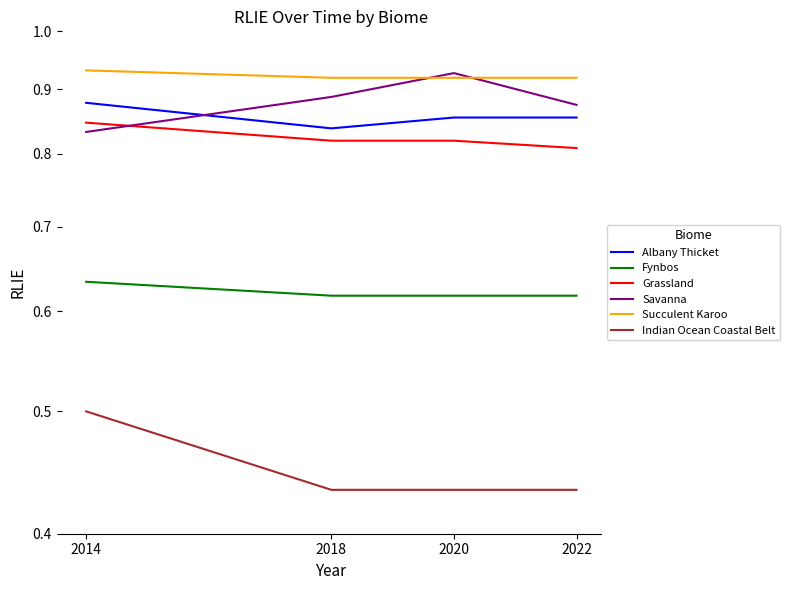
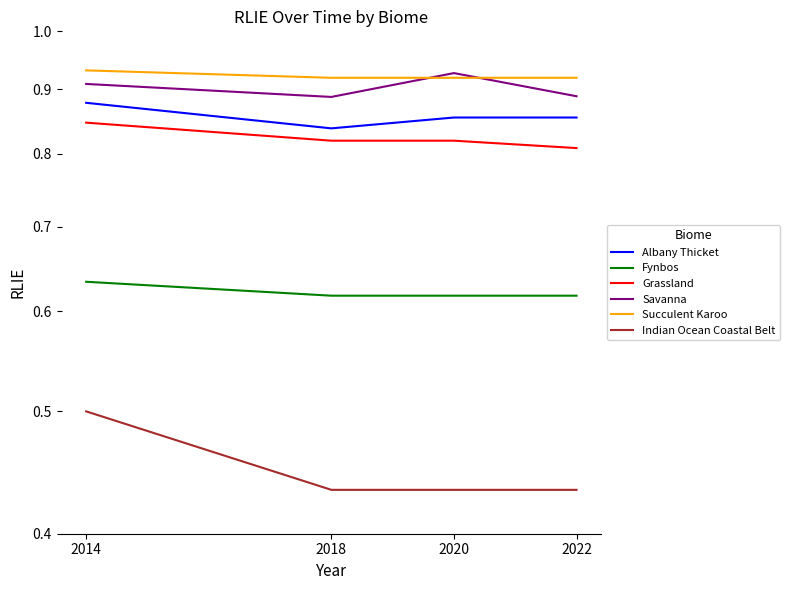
Savanna, 2014: 0.83 -> 0.91
Savanna, 2022: 0.87 -> 0.89
